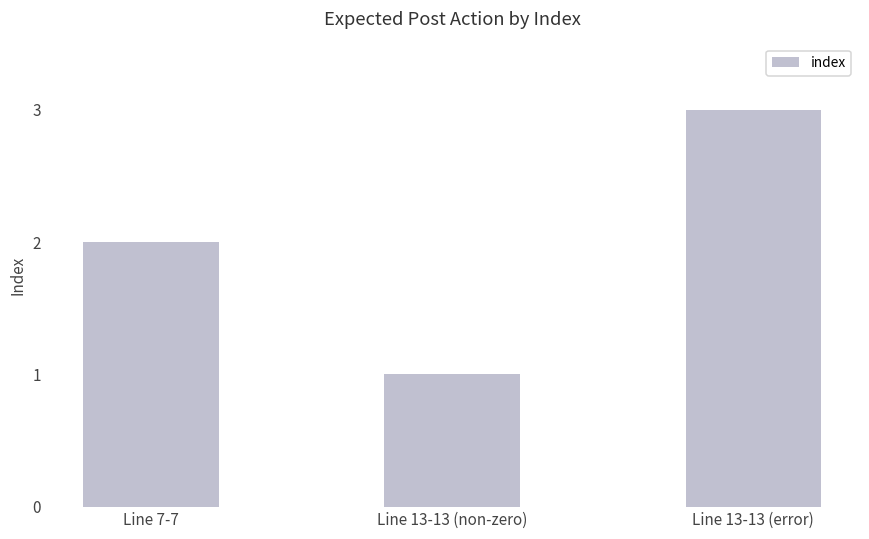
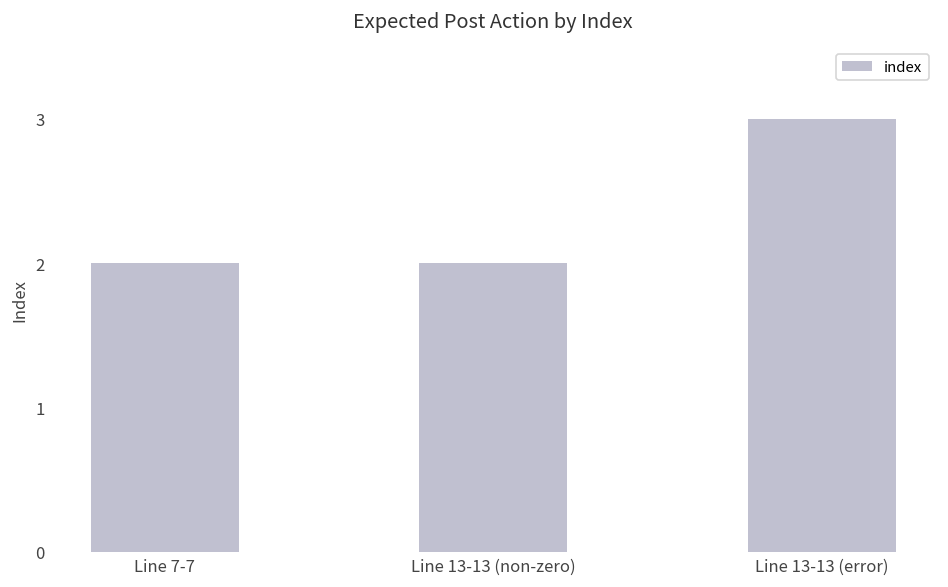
Line 13-13 (non-zero): 1 -> 2
